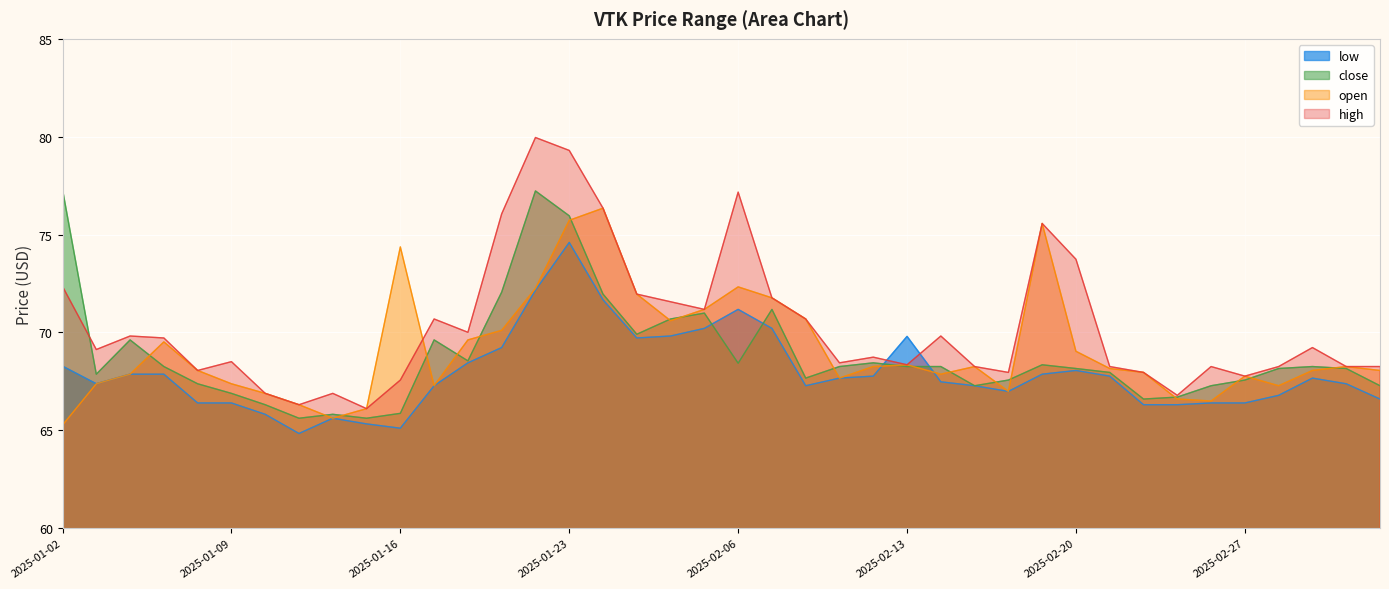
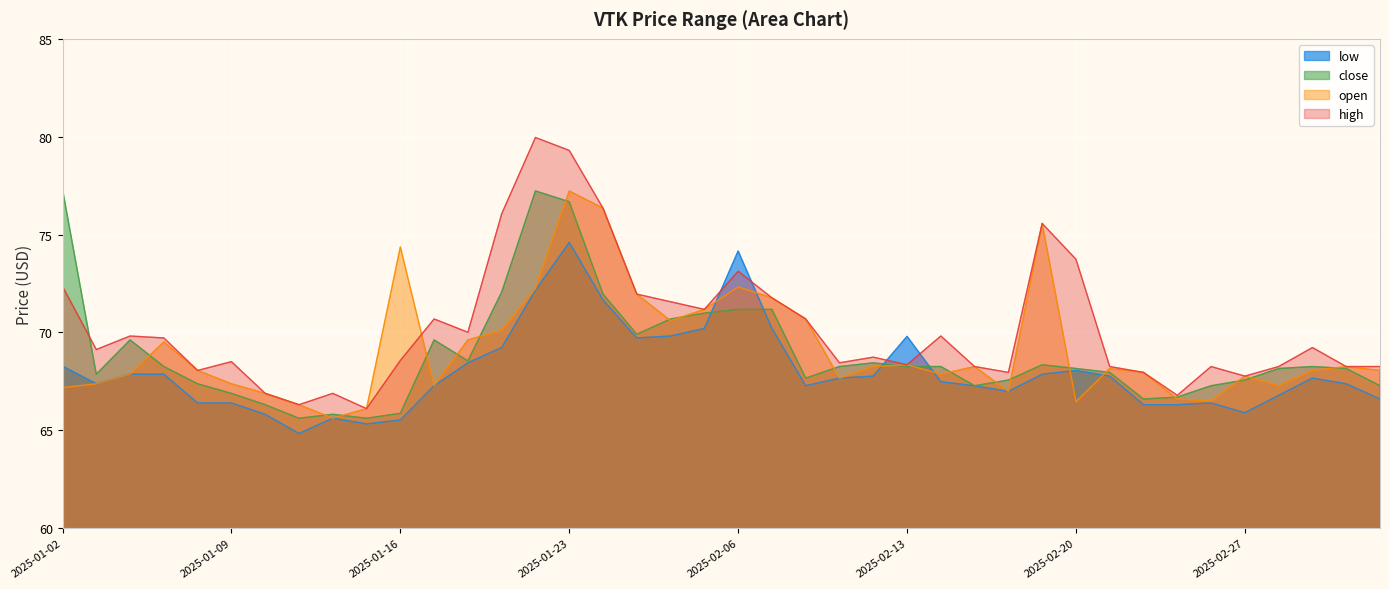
open, 2025-01-02: 65.3 -> 67.2
low, 2025-01-16: 65.1 -> 65.5
high, 2025-01-16: 67.6 -> 68.6
close, 2025-01-23: 76.0 -> 76.7
open, 2025-01-23: 75.7 -> 77.2
low, 2025-02-06: 71.2 -> 74.2
close, 2025-02-06: 68.4 -> 71.2
high, 2025-02-06: 77.2 -> 73.1
open, 2025-02-20: 69.0 -> 66.5
low, 2025-02-27: 66.4 -> 65.9
